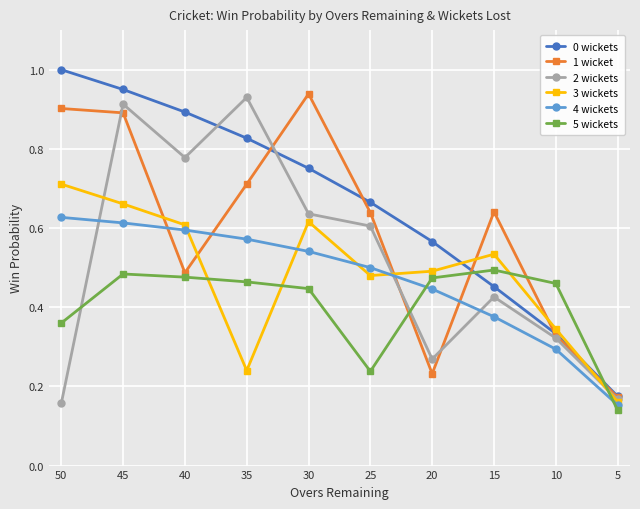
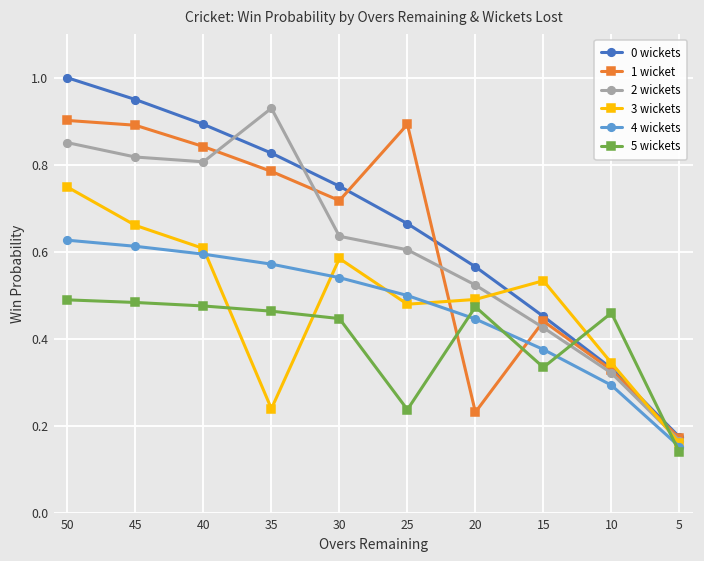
2 wickets, 50: 0.16 -> 0.85
3 wickets, 50: 0.71 -> 0.75
5 wickets, 50: 0.36 -> 0.49
2 wickets, 45: 0.91 -> 0.82
1 wicket, 40: 0.49 -> 0.84
2 wickets, 40: 0.78 -> 0.81
1 wicket, 35: 0.71 -> 0.79
1 wicket, 30: 0.94 -> 0.72
3 wickets, 30: 0.62 -> 0.59
1 wicket, 25: 0.64 -> 0.89
2 wickets, 20: 0.27 -> 0.52
1 wicket, 15: 0.64 -> 0.44
5 wickets, 15: 0.49 -> 0.34
